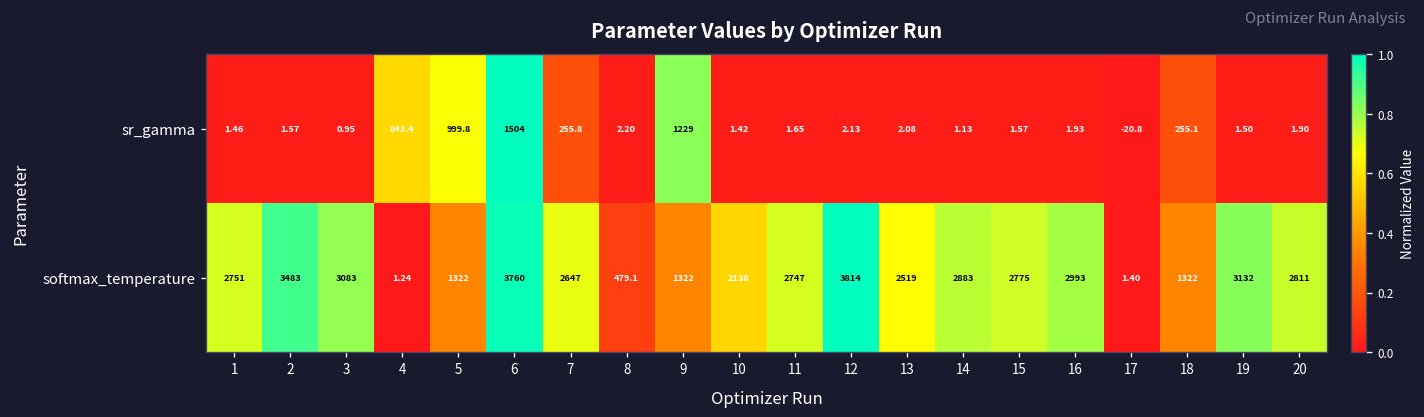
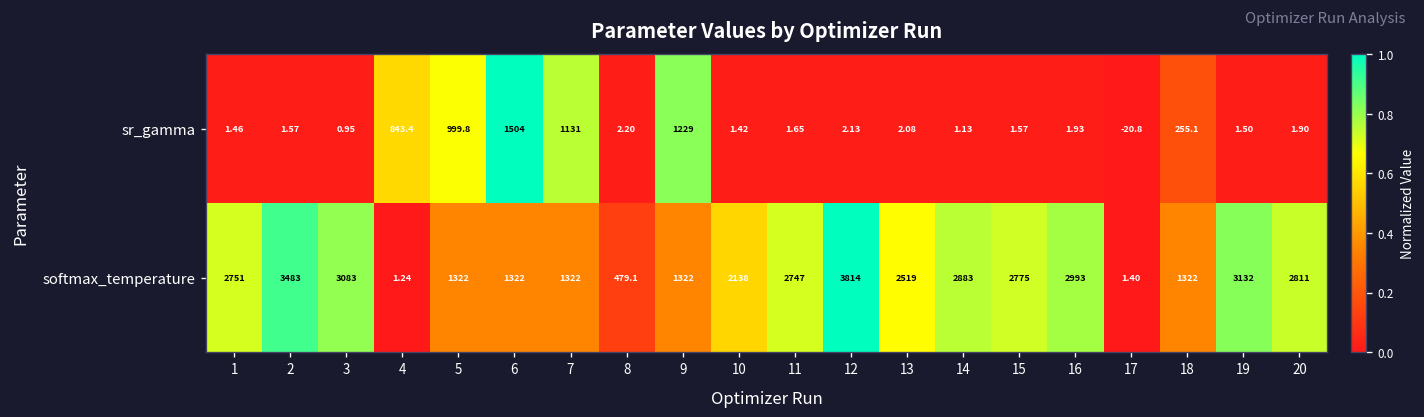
sr_gamma, 7: 255.8 -> 1131
softmax_temperature, 6: 3760 -> 1322
softmax_temperature, 7: 2647 -> 1322
